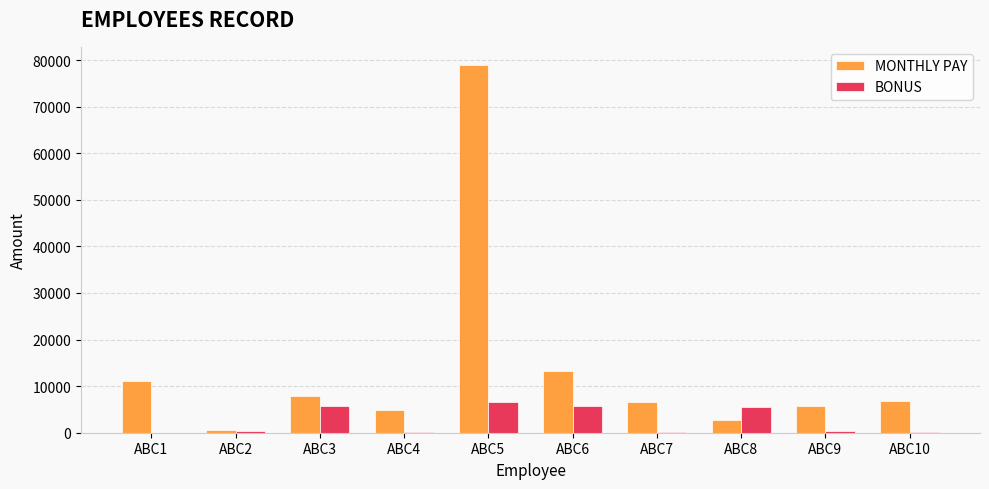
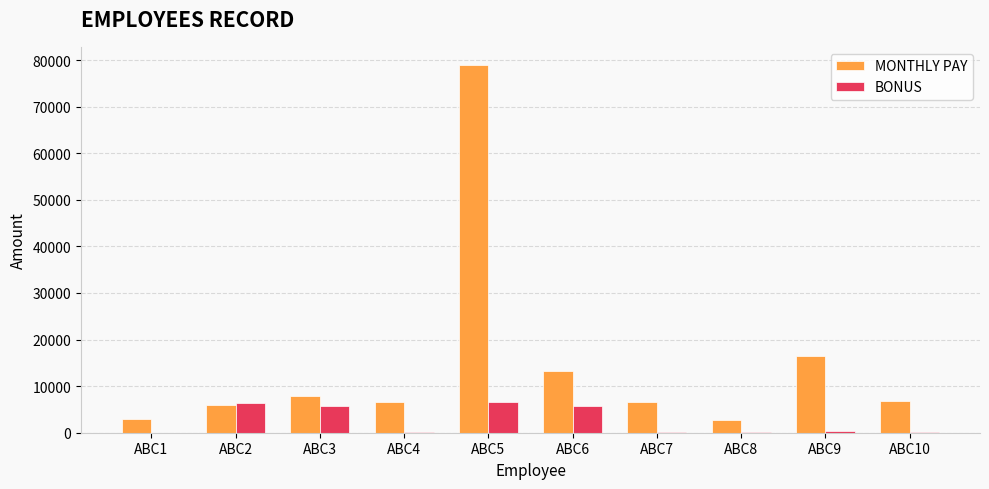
MONTHLY PAY, ABC1: 11000 -> 3000
MONTHLY PAY, ABC2: 1000 -> 6000
BONUS, ABC2: 0 -> 6000
MONTHLY PAY, ABC4: 5000 -> 7000
BONUS, ABC8: 5000 -> 0
MONTHLY PAY, ABC9: 6000 -> 16000
